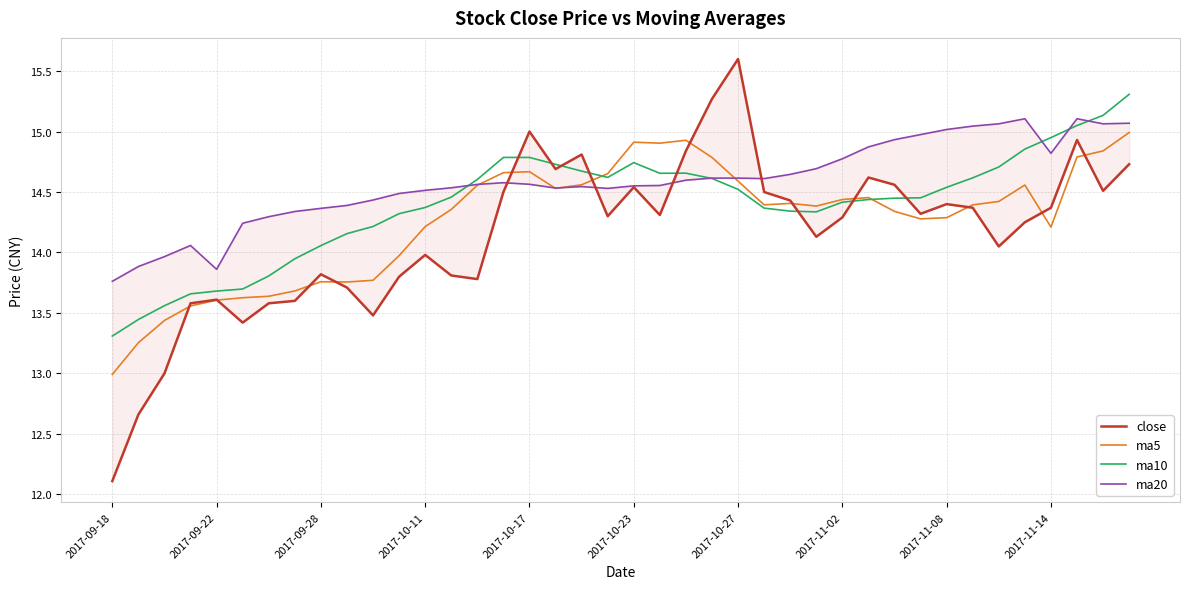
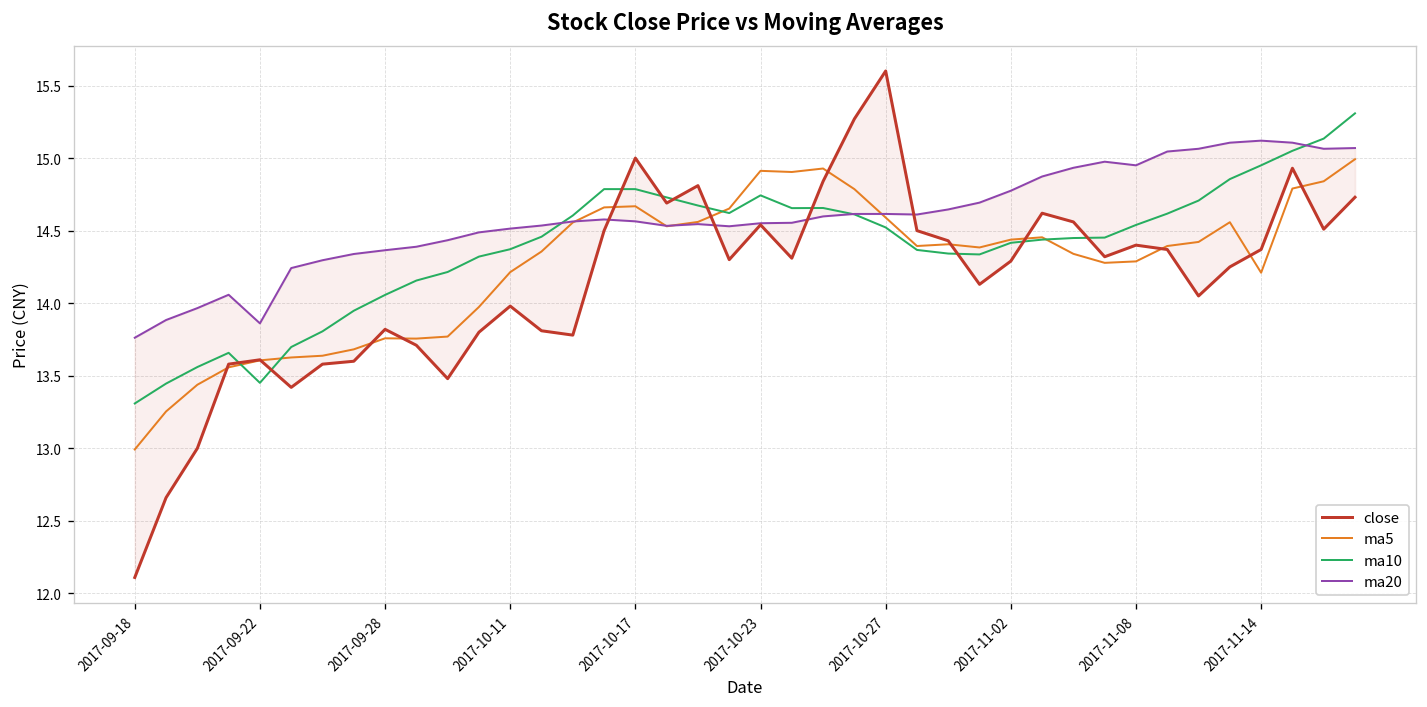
ma10, 2017-09-22: 13.68 -> 13.45
ma20, 2017-11-08: 15.02 -> 14.95
ma20, 2017-11-14: 14.82 -> 15.12
